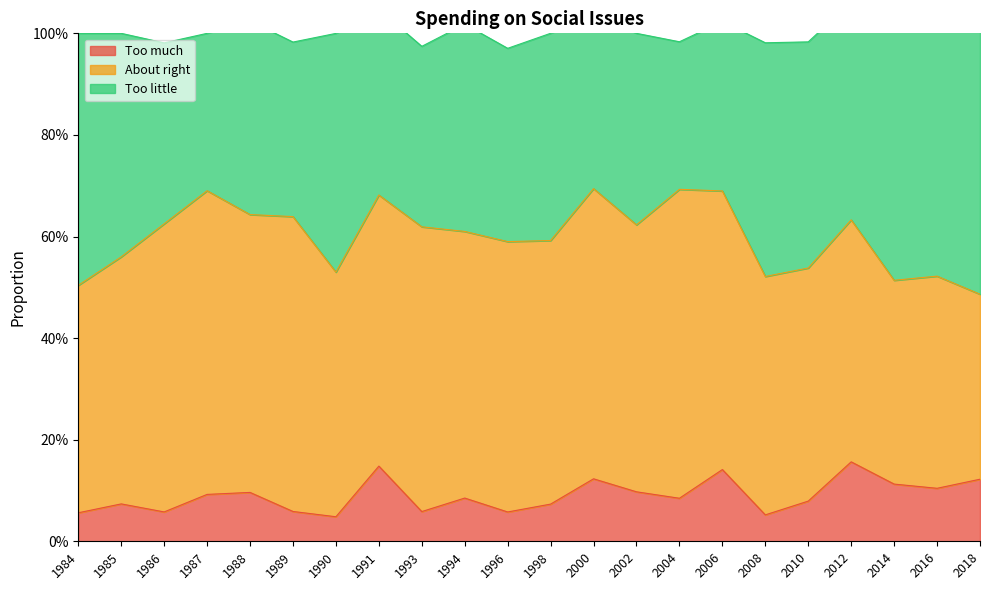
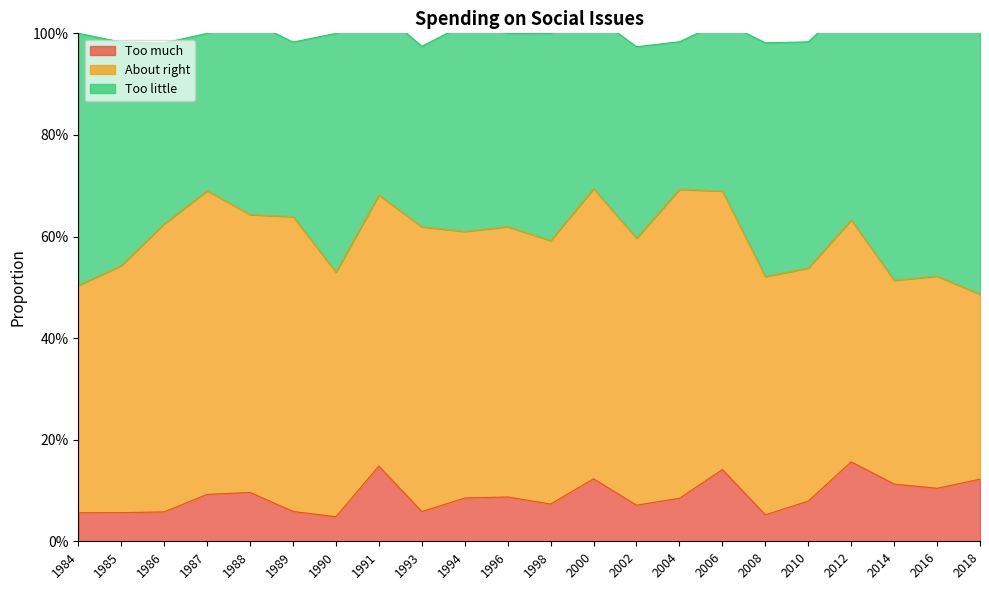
Too much, 1985: 7% -> 6%
Too much, 1996: 6% -> 9%
Too much, 2002: 10% -> 7%
